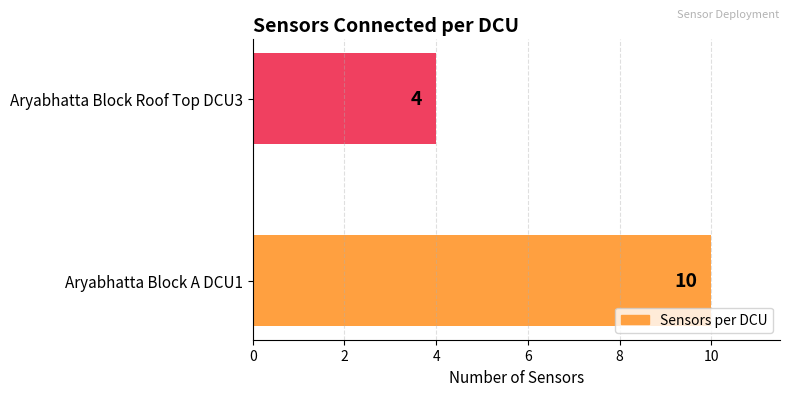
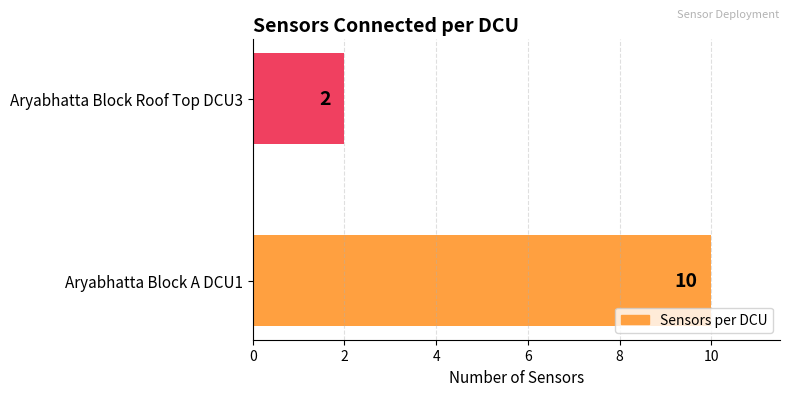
Aryabhatta Block Roof Top DCU3: 4 -> 2
